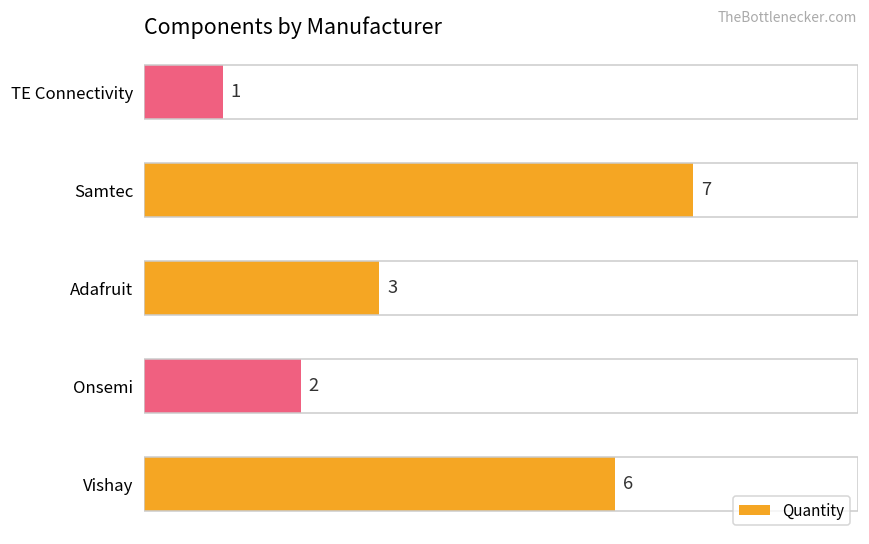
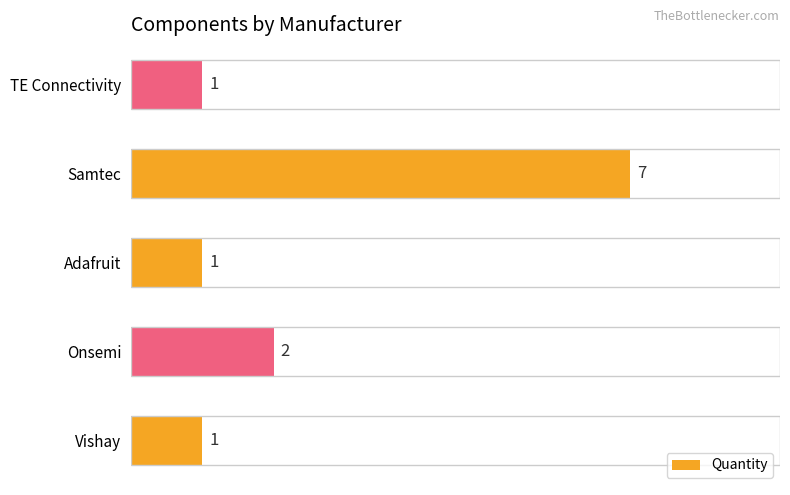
Adafruit: 3 -> 1
Vishay: 6 -> 1
